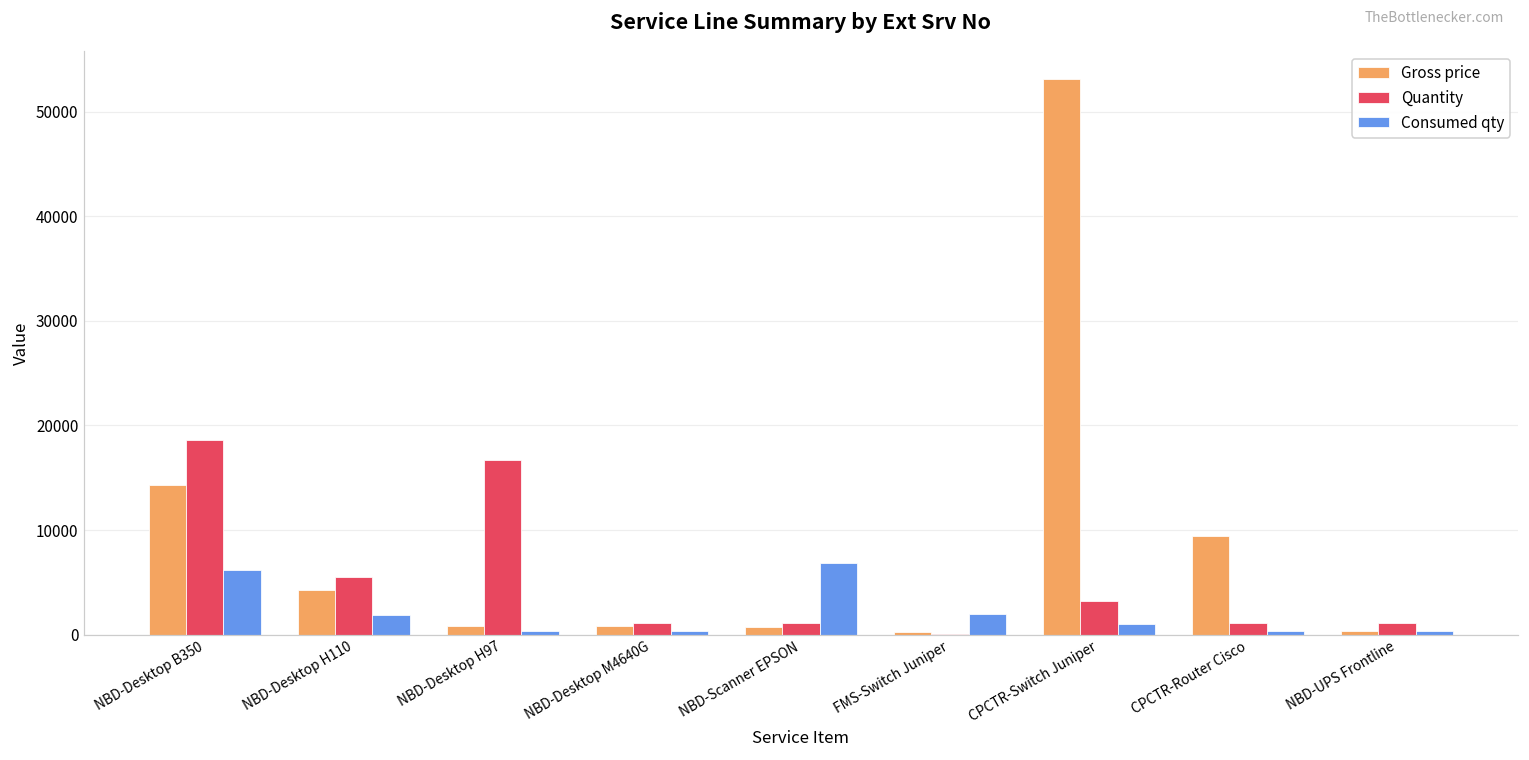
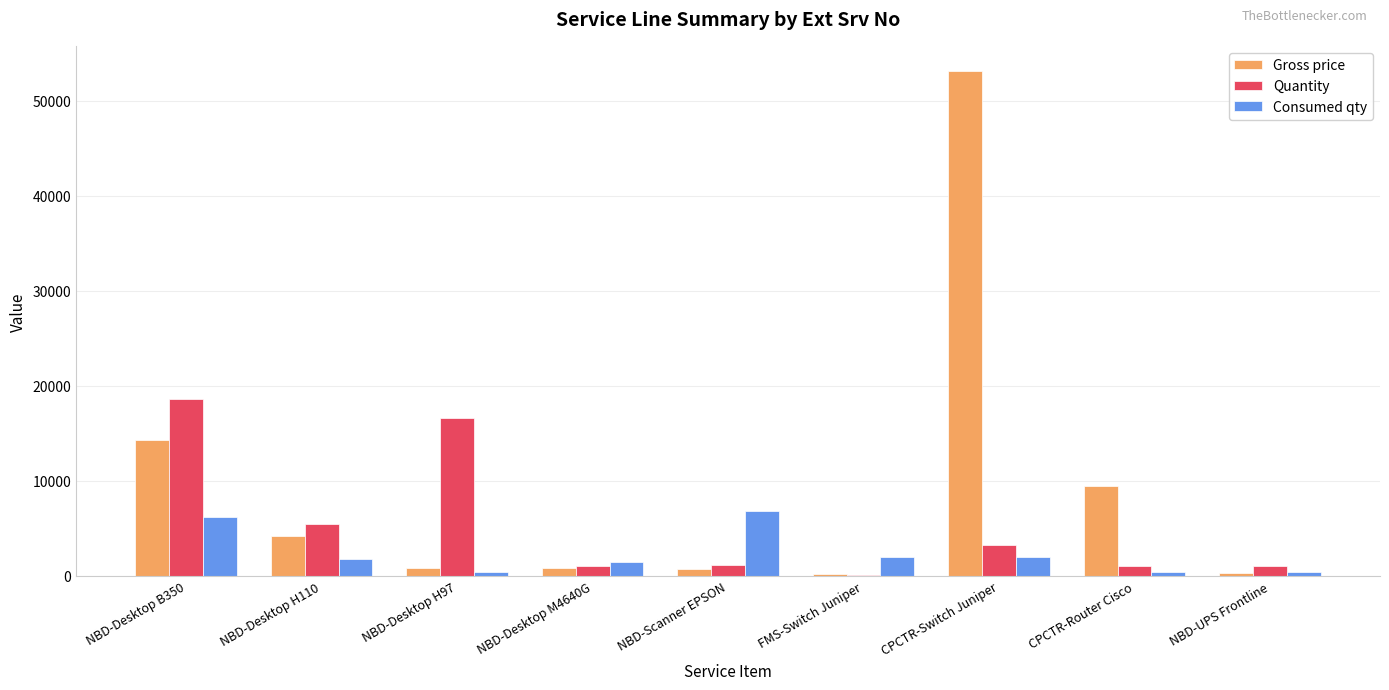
Consumed qty, NBD-Desktop M4640G: 0 -> 1000
Consumed qty, CPCTR-Switch Juniper: 1000 -> 2000
